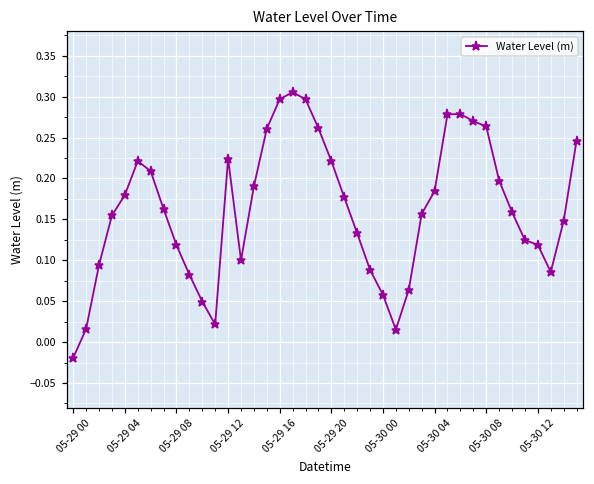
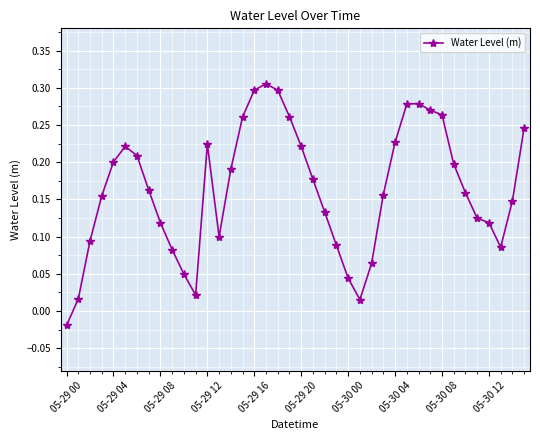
05-29 04: 0.18 -> 0.20
05-30 00: 0.06 -> 0.04
05-30 04: 0.18 -> 0.23
